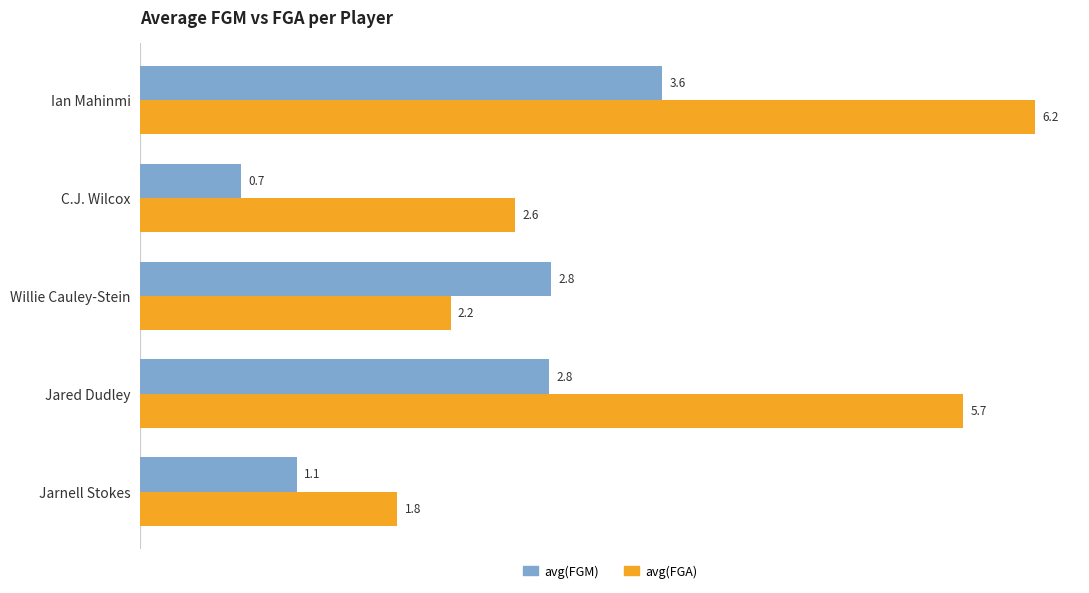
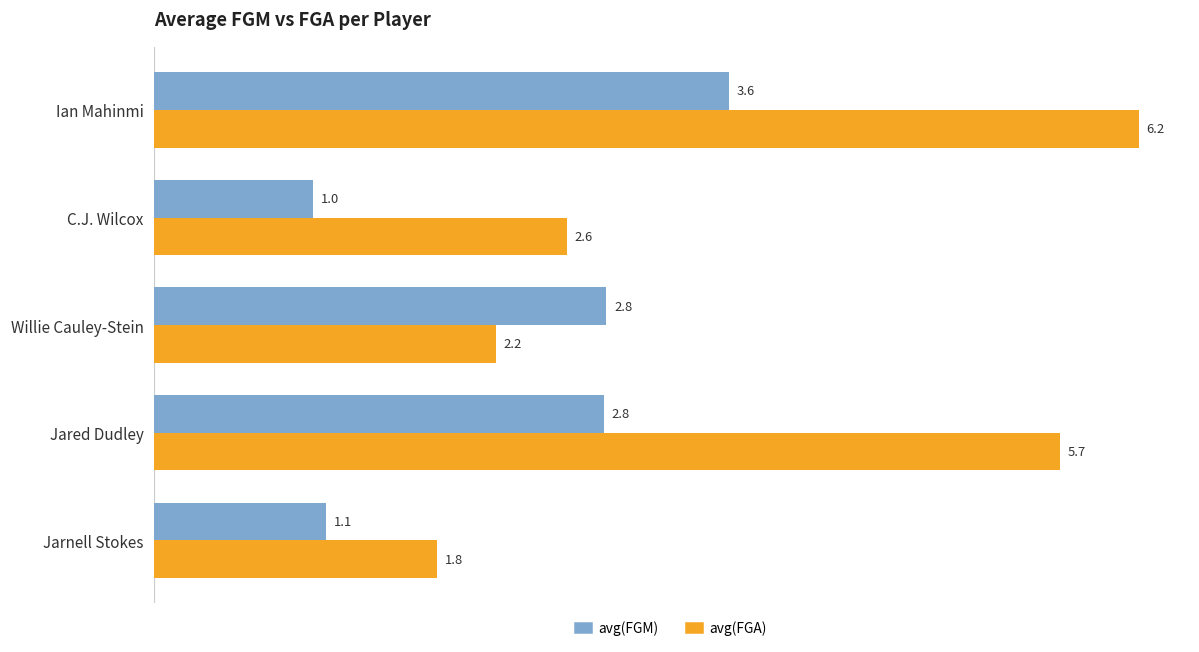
avg(FGM), C.J. Wilcox: 0.7 -> 1.0
